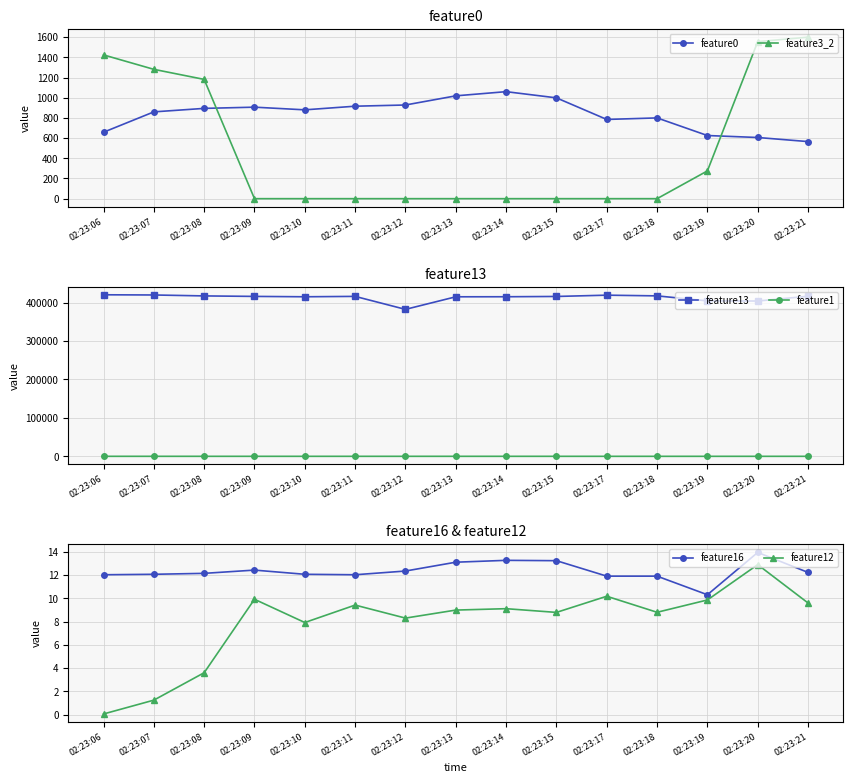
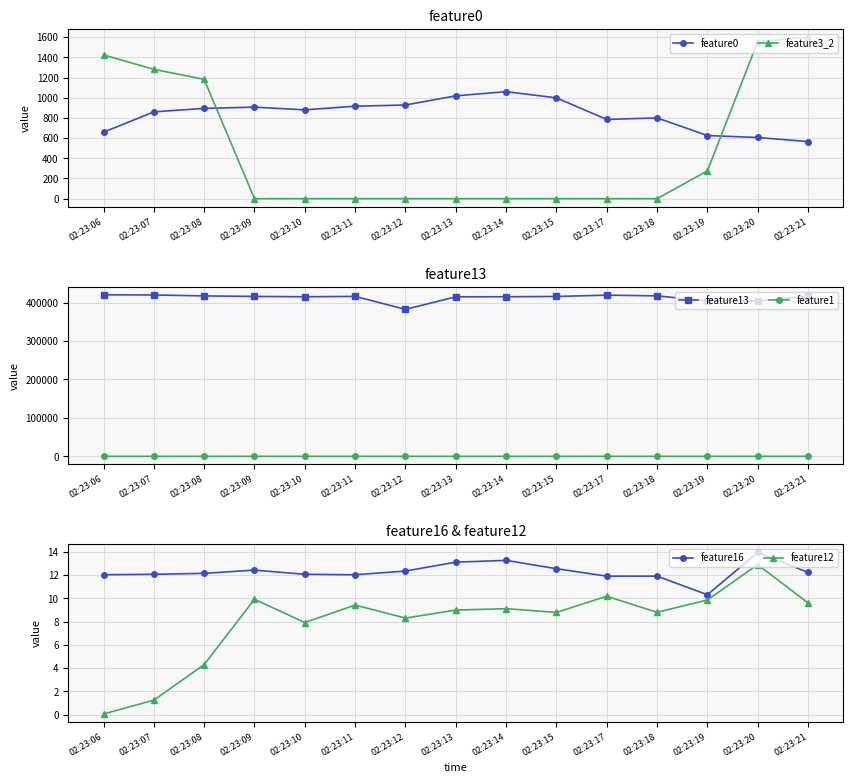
feature16 & feature12, feature12, 02:23:08: 3.6 -> 4.3
feature16 & feature12, feature16, 02:23:15: 13.3 -> 12.6
